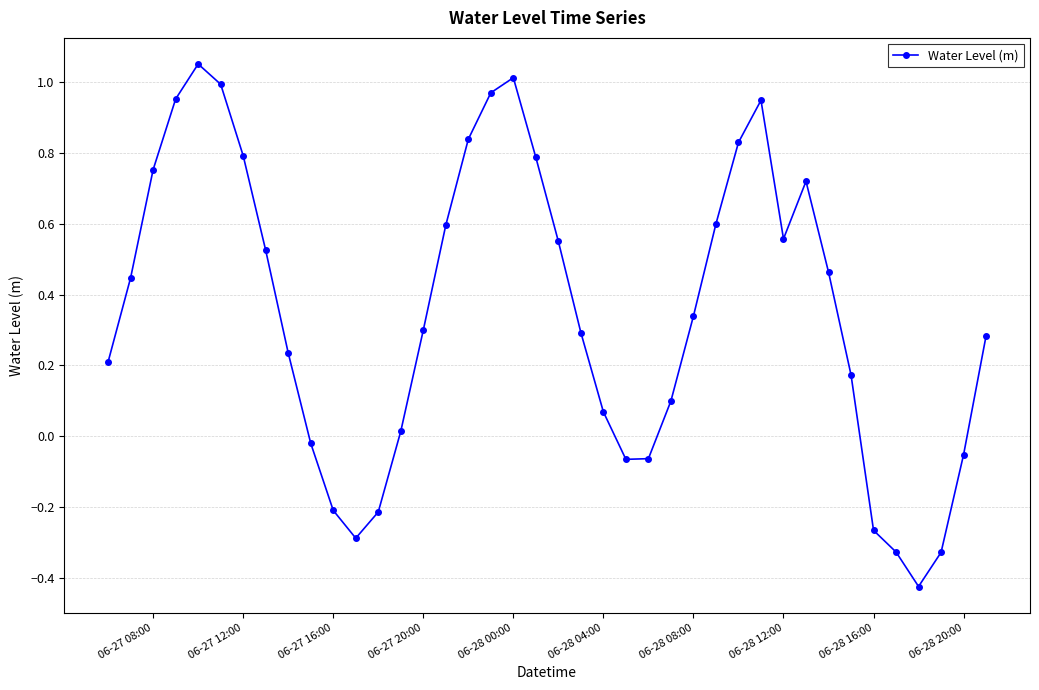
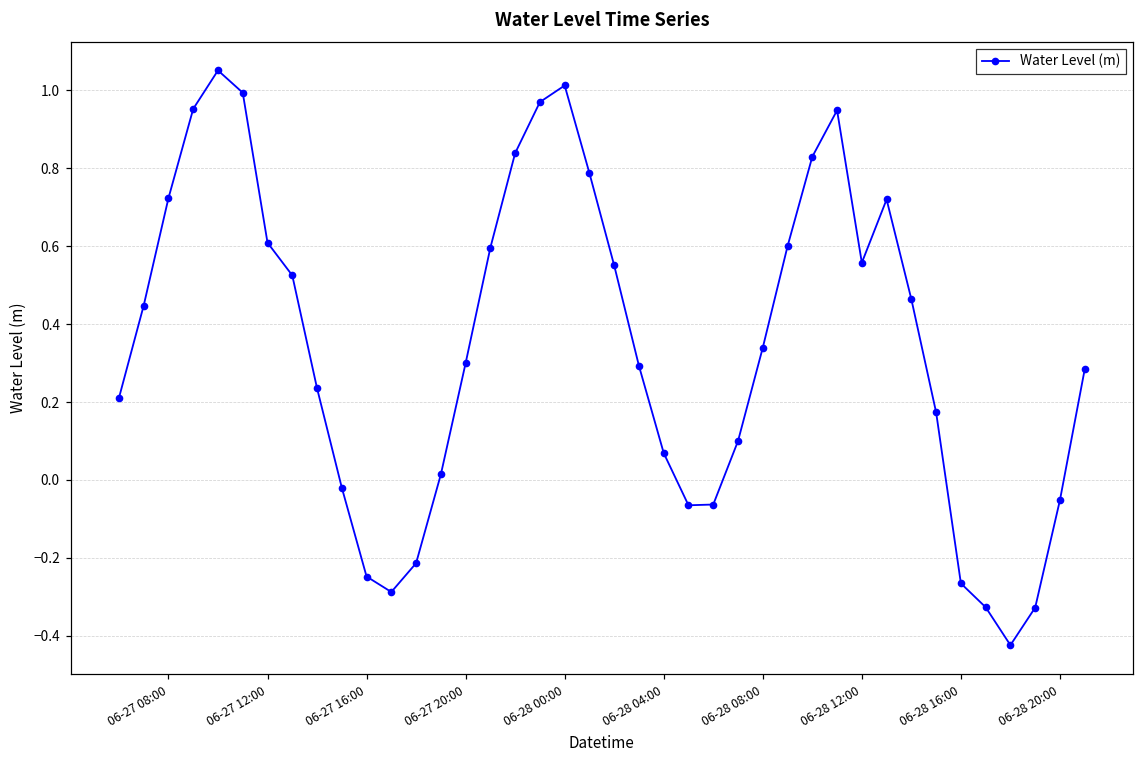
06-27 08:00: 0.75 -> 0.72
06-27 12:00: 0.79 -> 0.61
06-27 16:00: -0.21 -> -0.25
